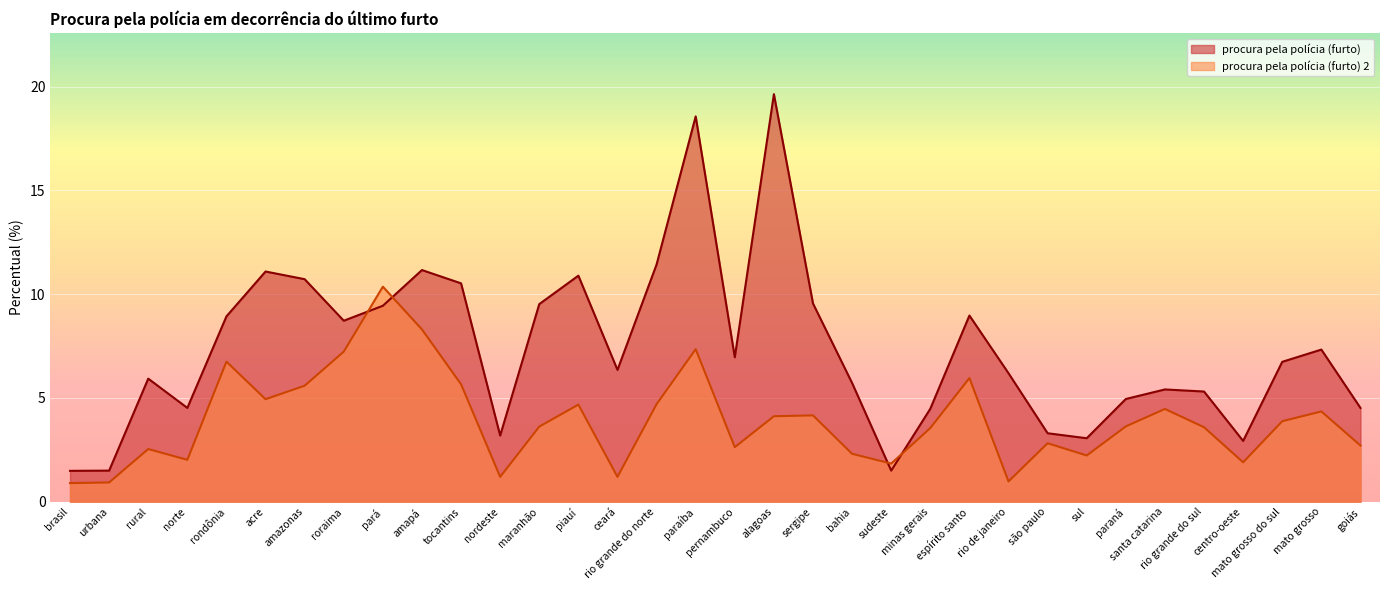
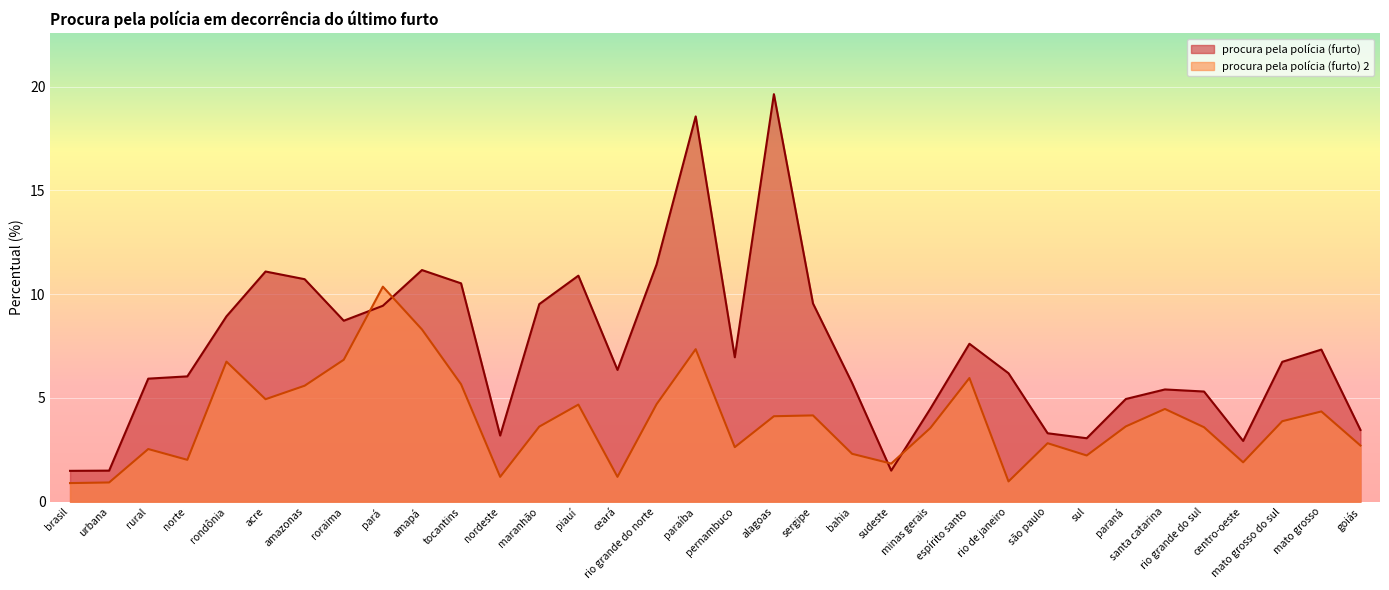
procura pela polícia (furto), norte: 4.5 -> 6.0
procura pela polícia (furto) 2, roraima: 7.2 -> 6.8
procura pela polícia (furto), espírito santo: 9.0 -> 7.6
procura pela polícia (furto), goiás: 4.5 -> 3.5
